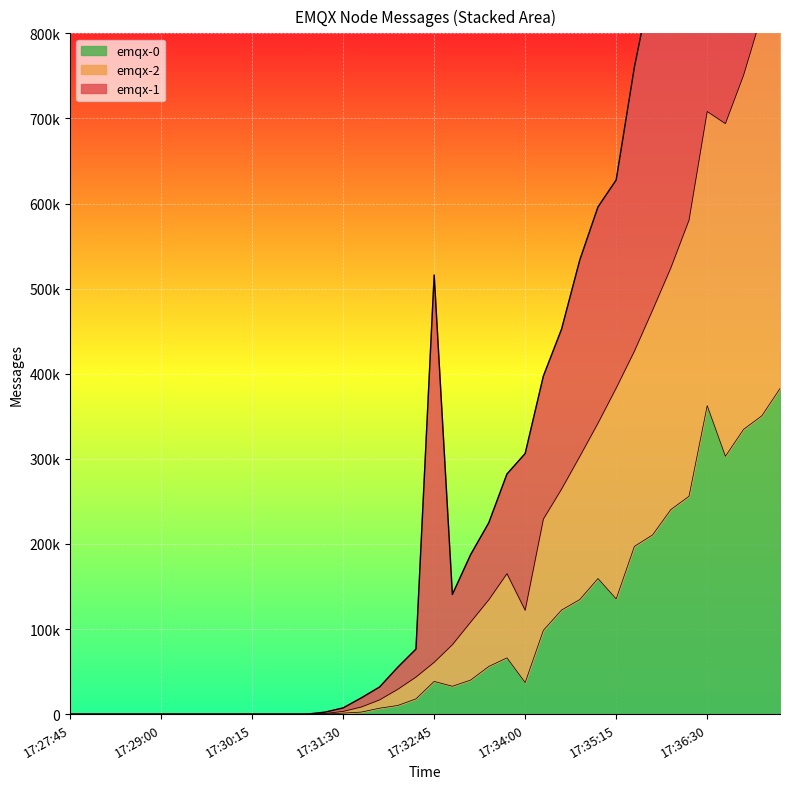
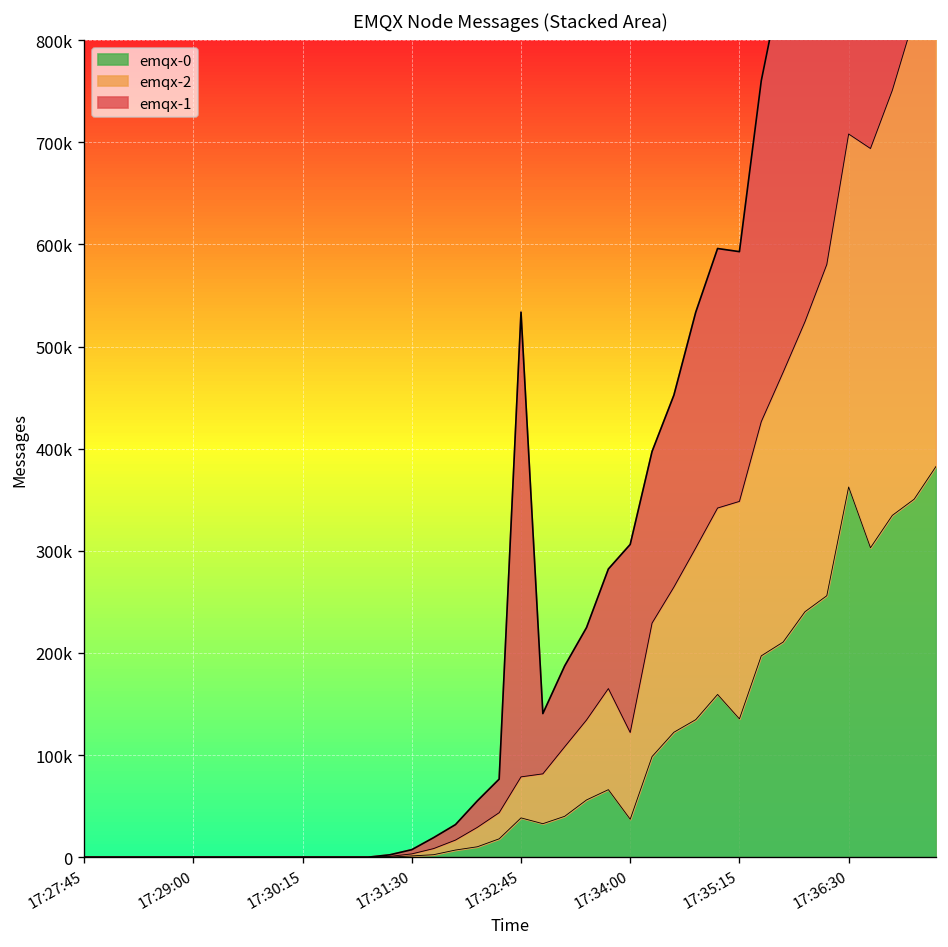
emqx-2, 17:32:45: 20000 -> 40000
emqx-2, 17:35:15: 250000 -> 210000
